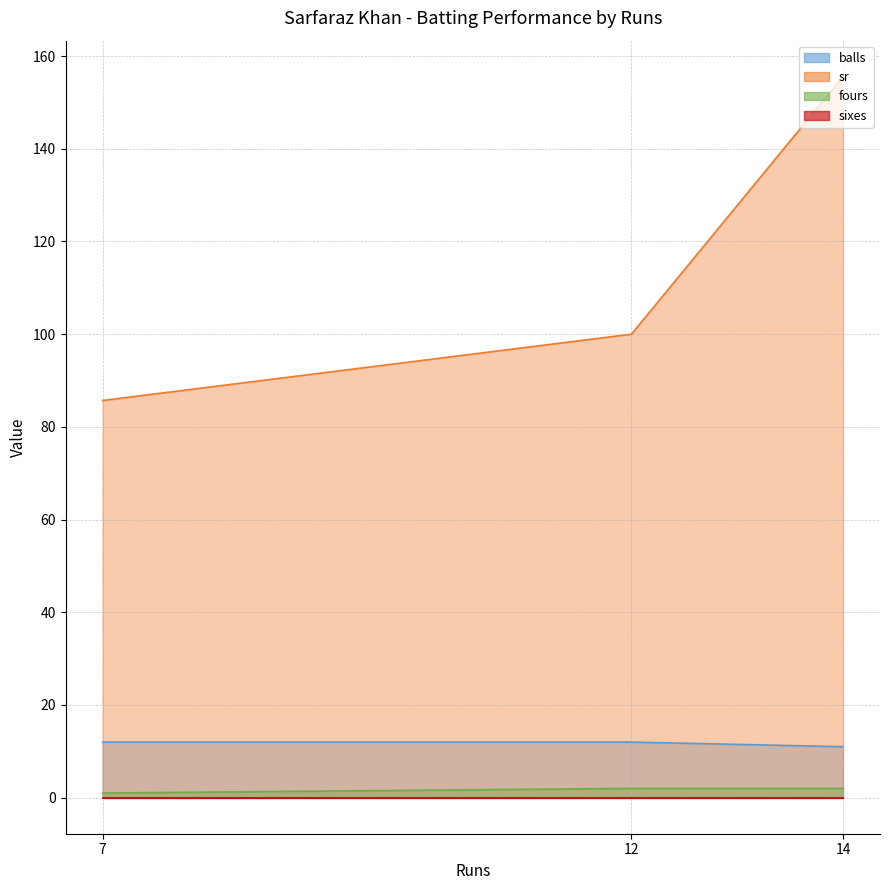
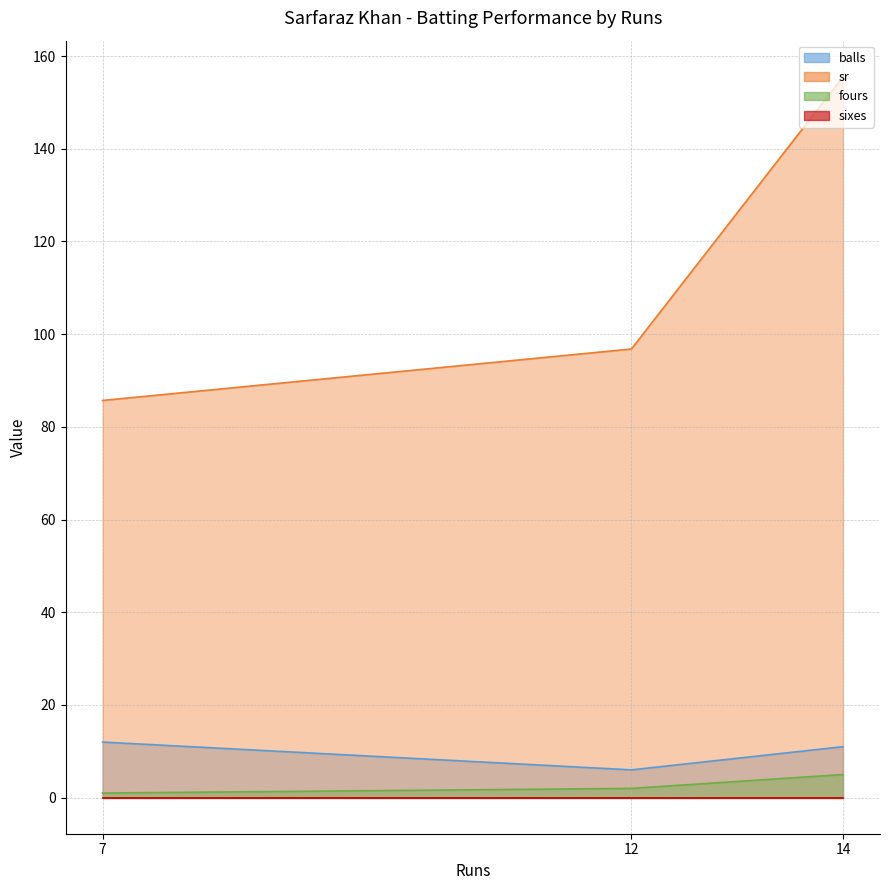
balls, 12: 12 -> 6
sr, 12: 100 -> 97
fours, 14: 2 -> 5
